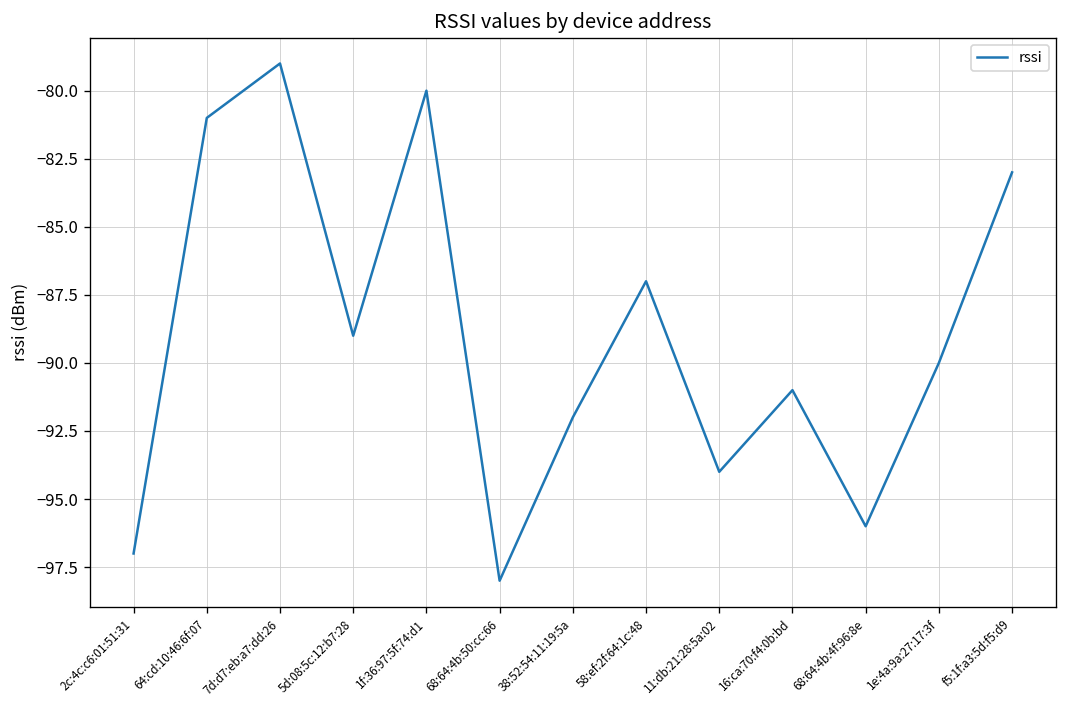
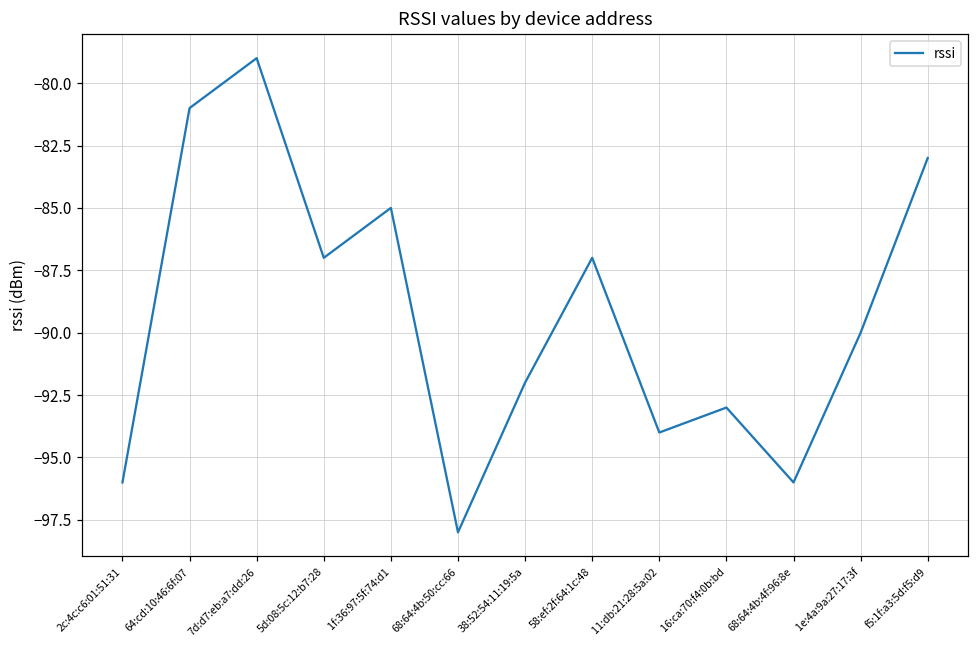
2c:4c:c6:01:51:31: -97 -> -96
5d:08:5c:12:b7:28: -89 -> -87
1f:36:97:5f:74:d1: -80 -> -85
16:ca:70:f4:0b:bd: -91 -> -93
